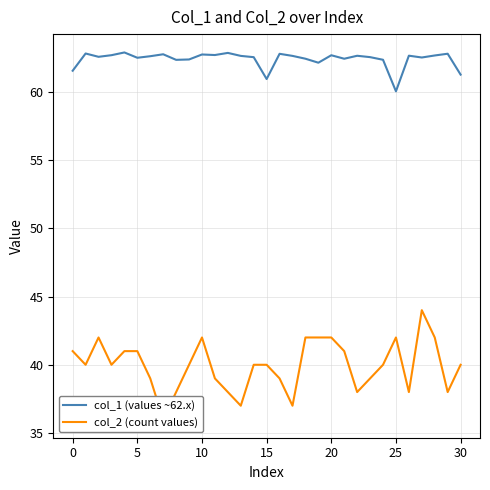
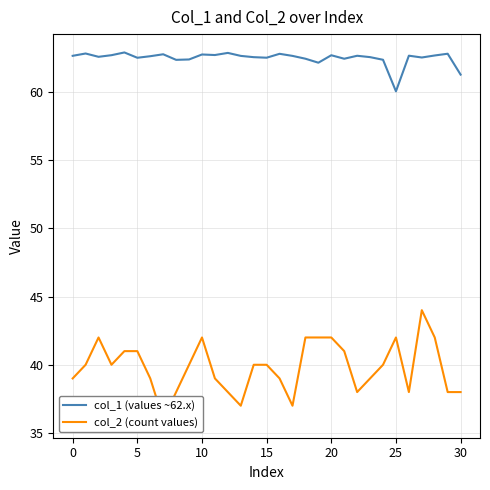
col_1 (values ~62.x), 0: 61.5 -> 62.6
col_2 (count values), 0: 41 -> 39
col_1 (values ~62.x), 15: 60.9 -> 62.5
col_2 (count values), 30: 40 -> 38
